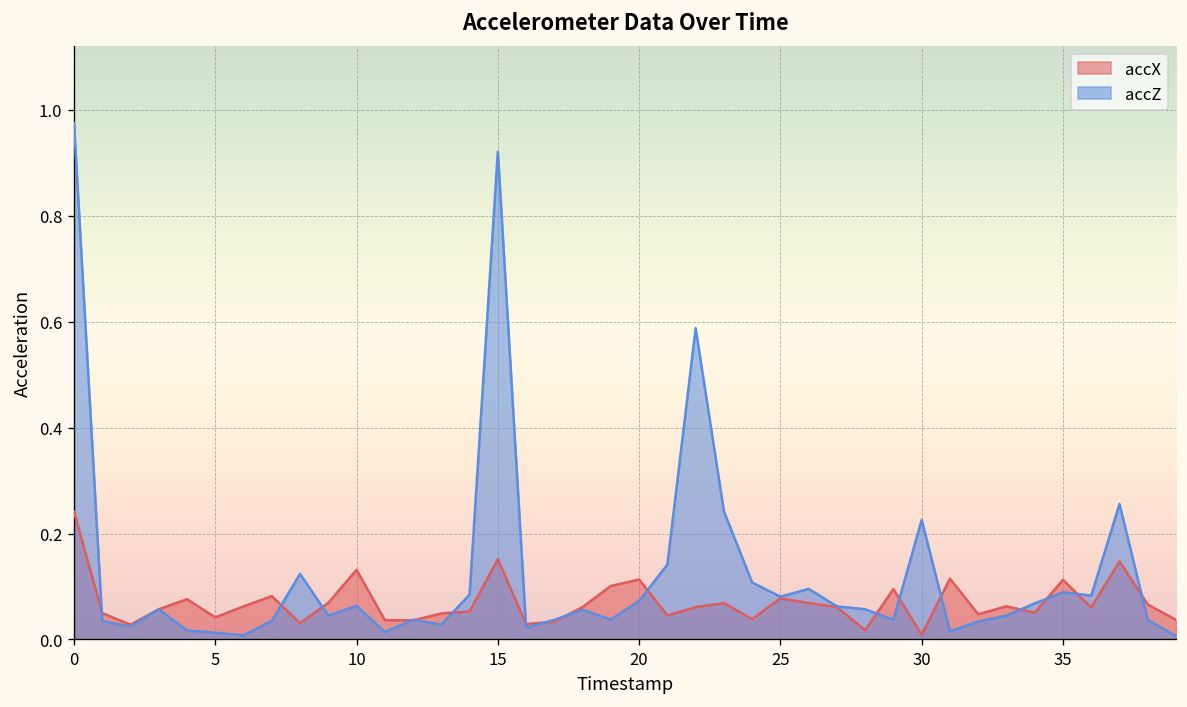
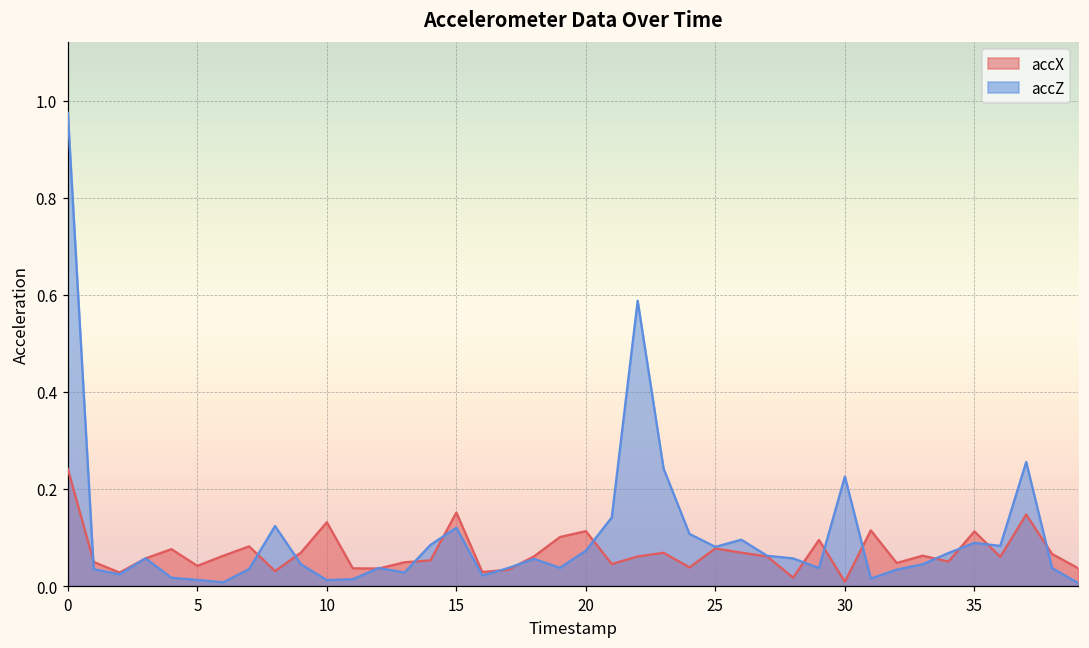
accZ, 10: 0.06 -> 0.01
accZ, 15: 0.92 -> 0.12
